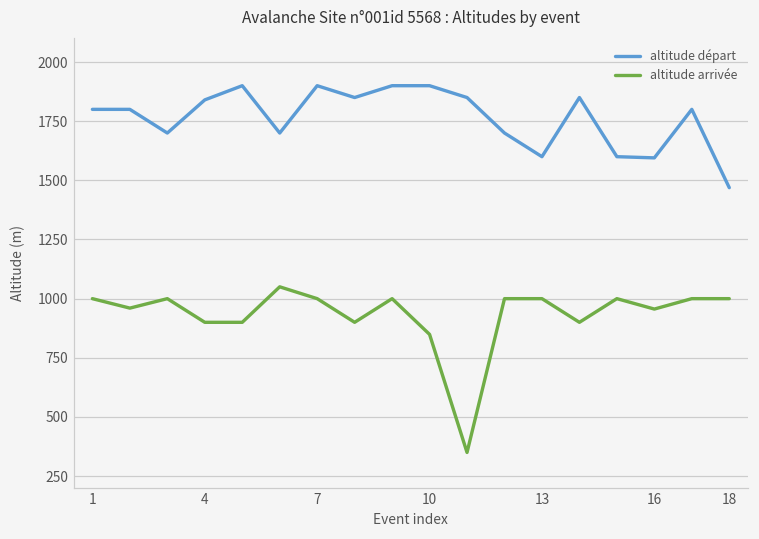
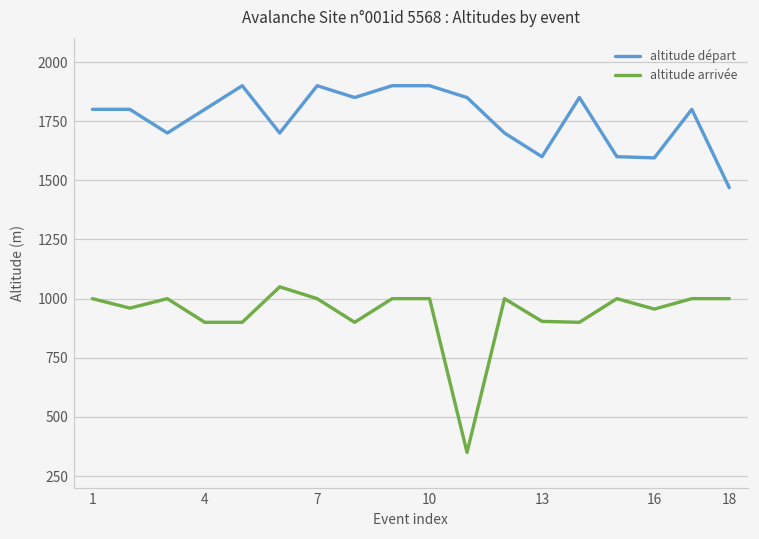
altitude départ, 4: 1840 -> 1800
altitude arrivée, 10: 850 -> 1000
altitude arrivée, 13: 1000 -> 900
